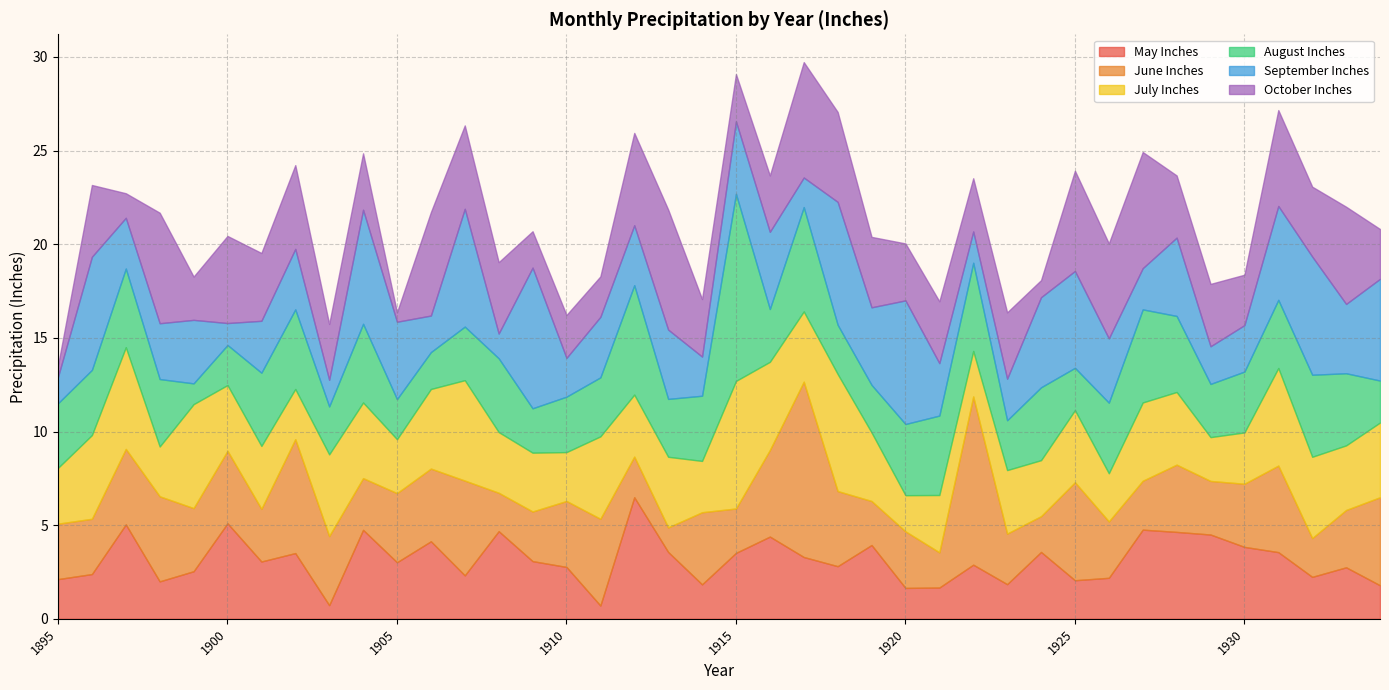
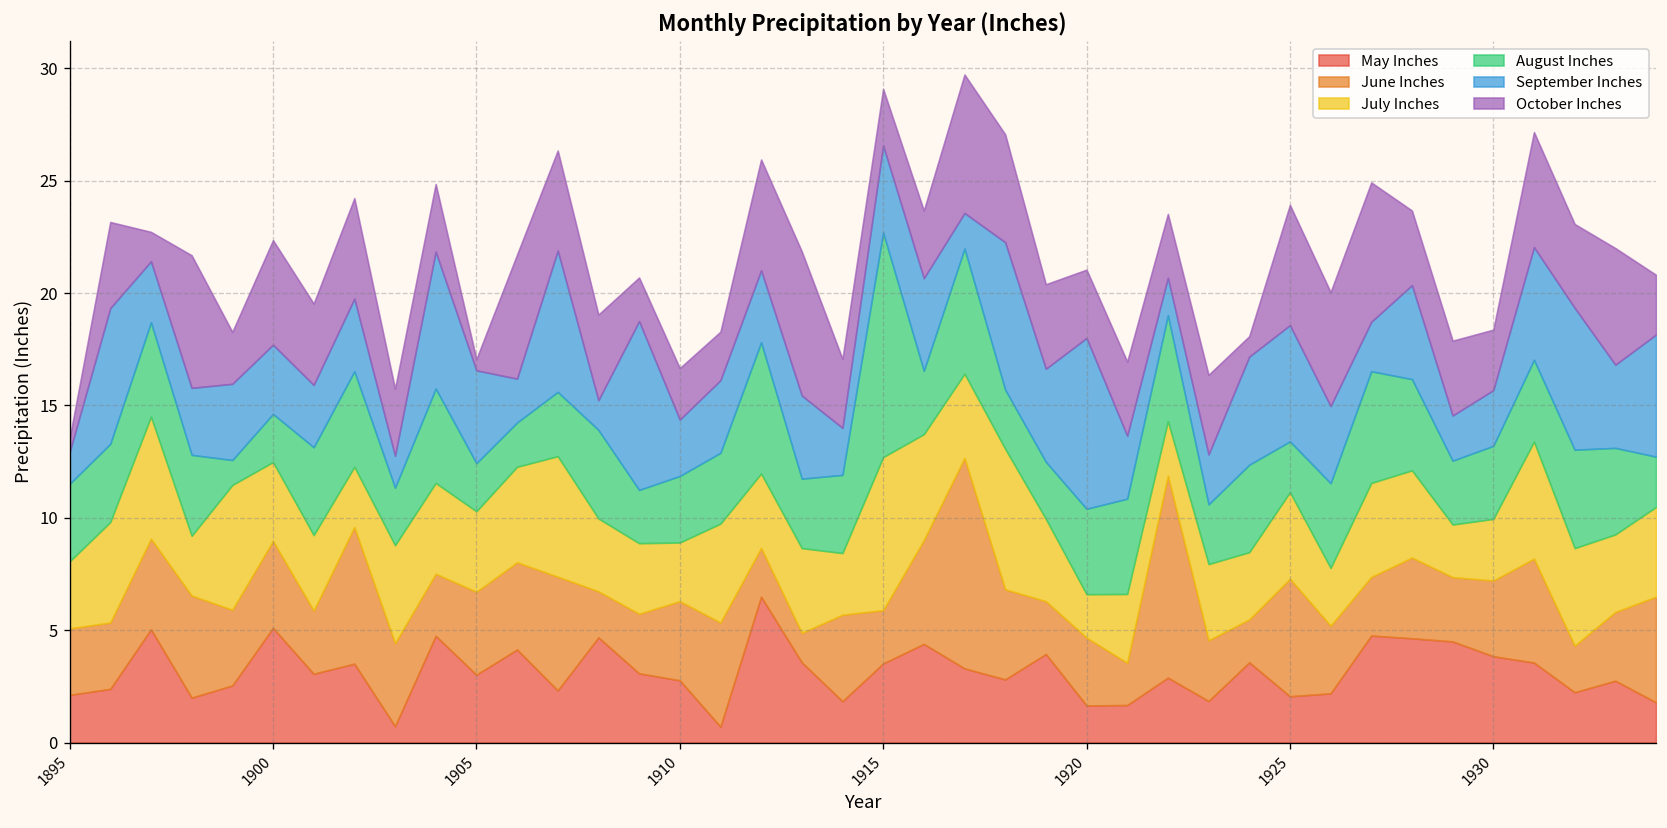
September Inches, 1900: 1.2 -> 3.1
July Inches, 1905: 2.9 -> 3.6
September Inches, 1910: 2.1 -> 2.5
September Inches, 1920: 6.6 -> 7.6
